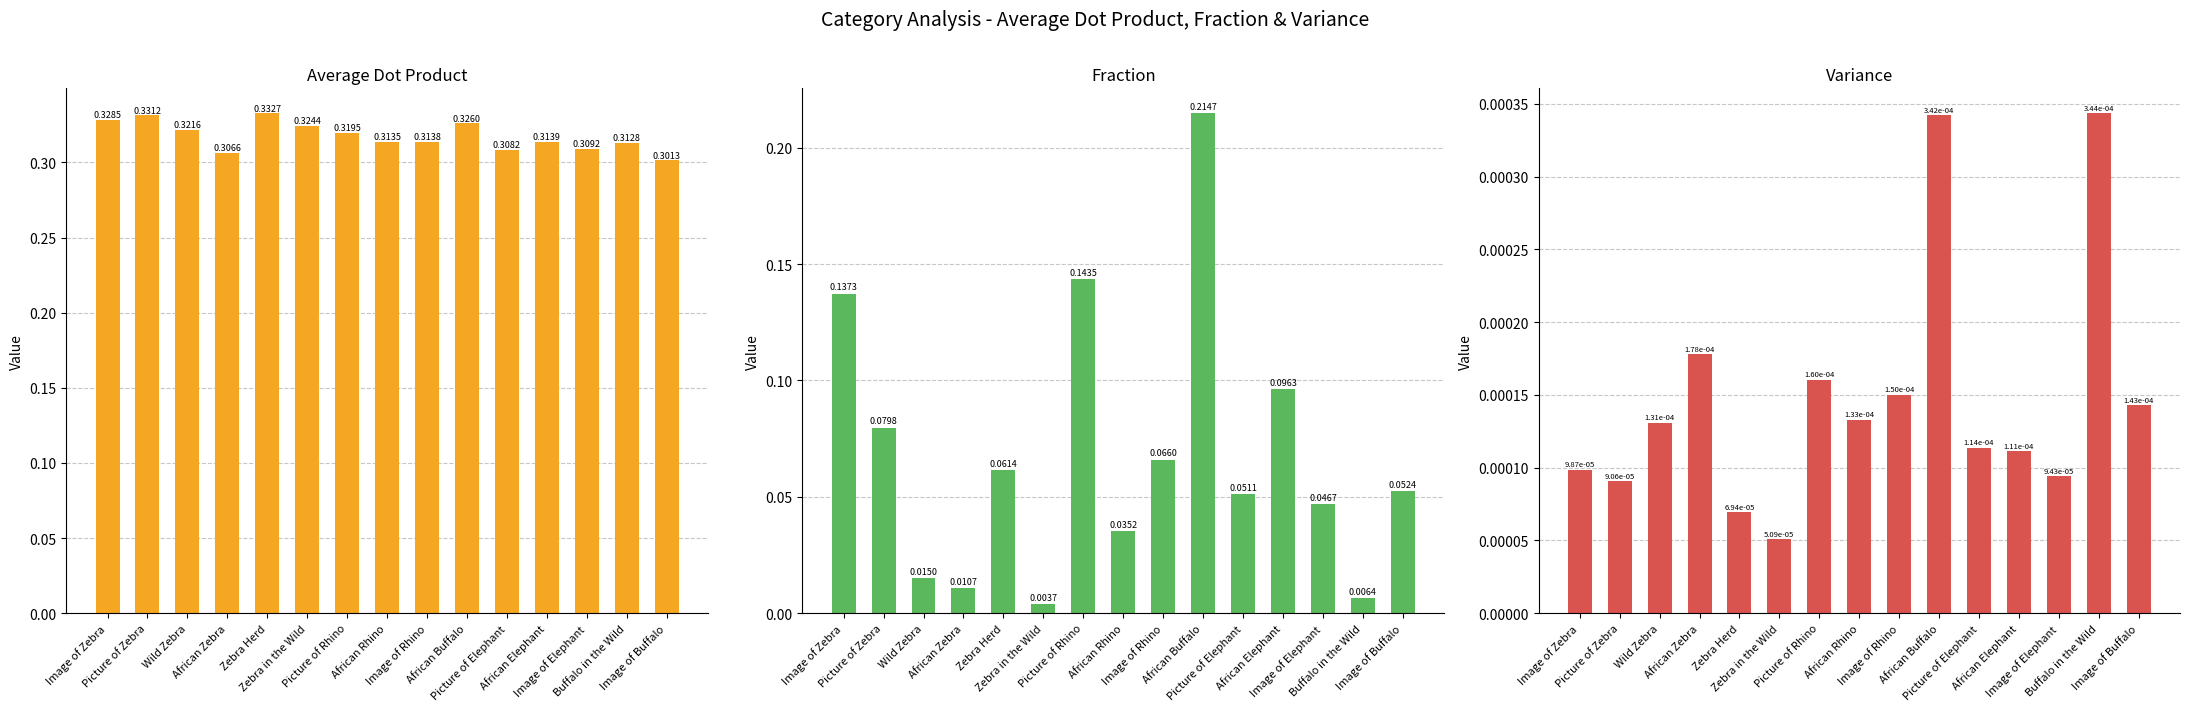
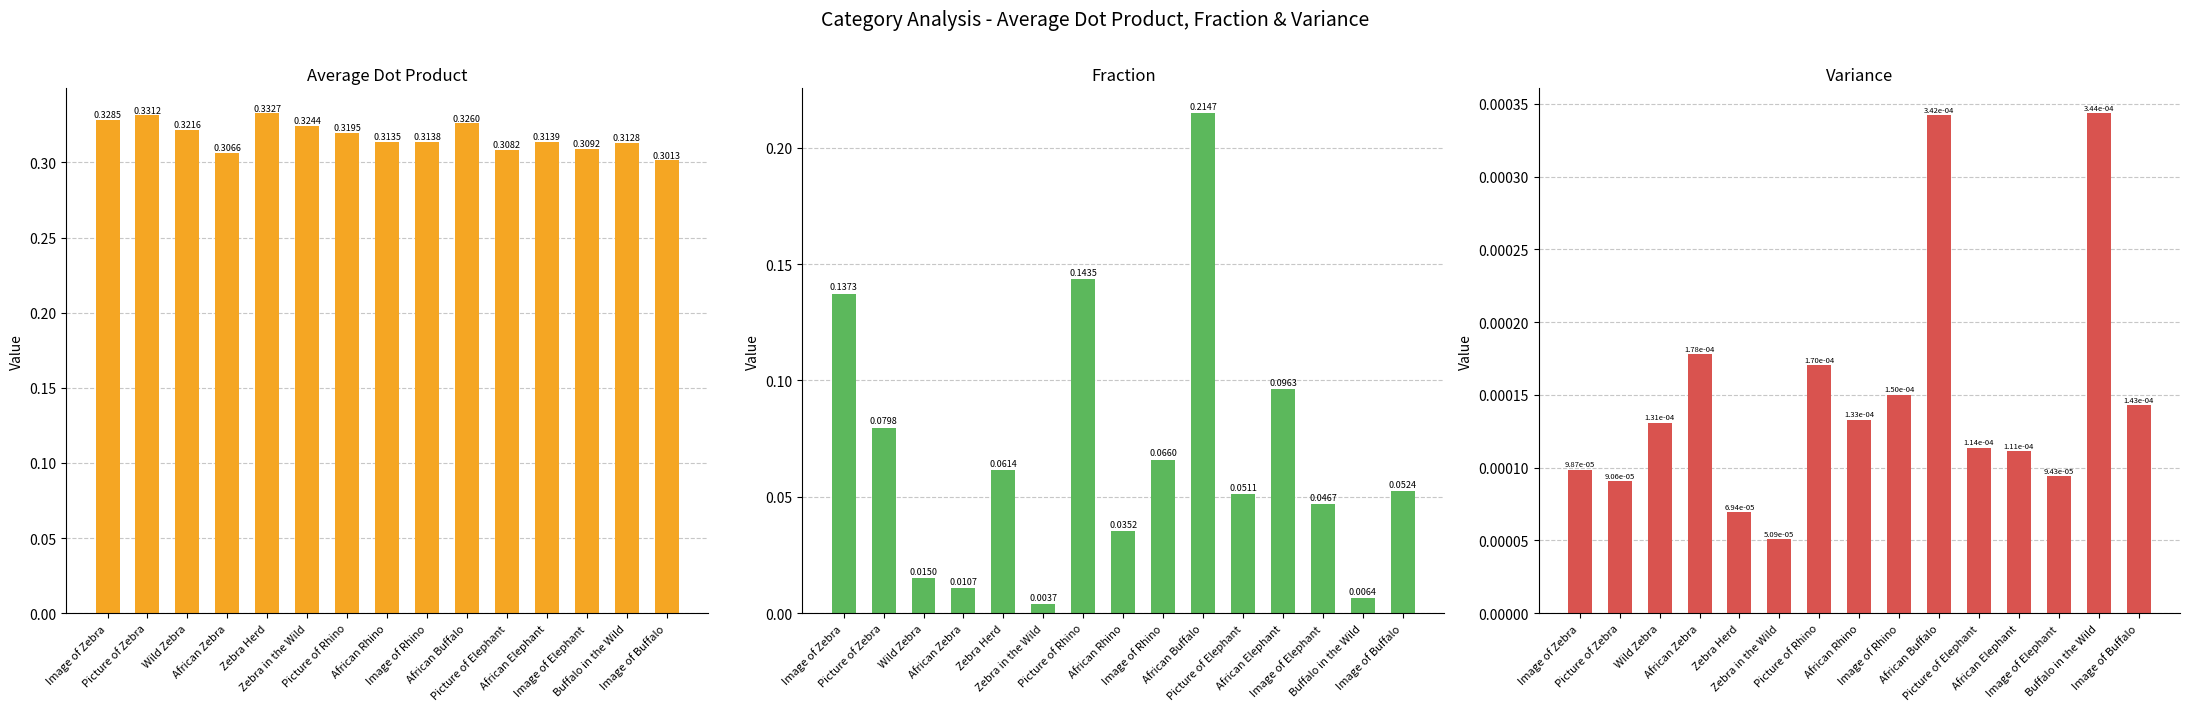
Variance, Picture of Rhino: 1.60e-04 -> 1.70e-04
